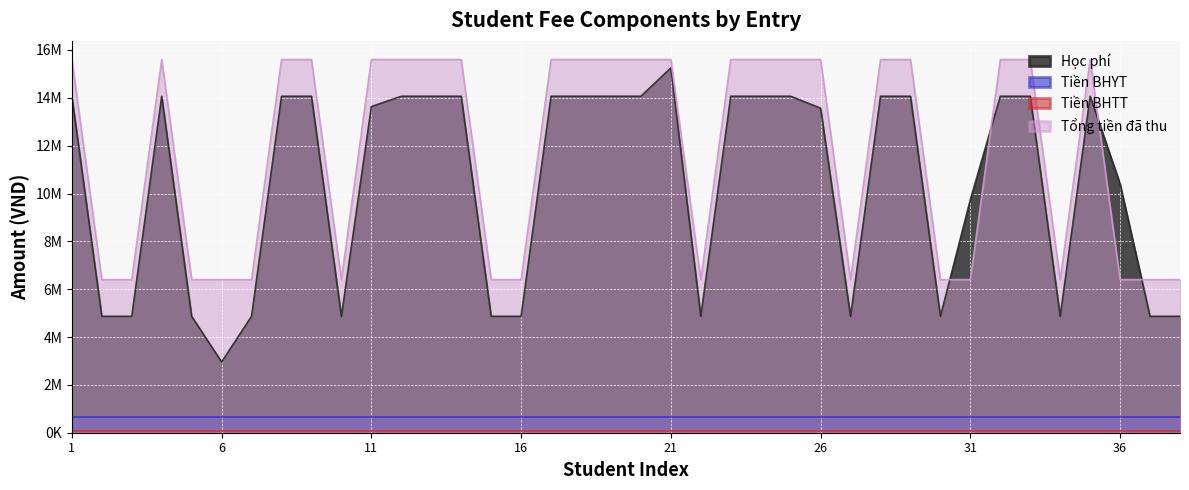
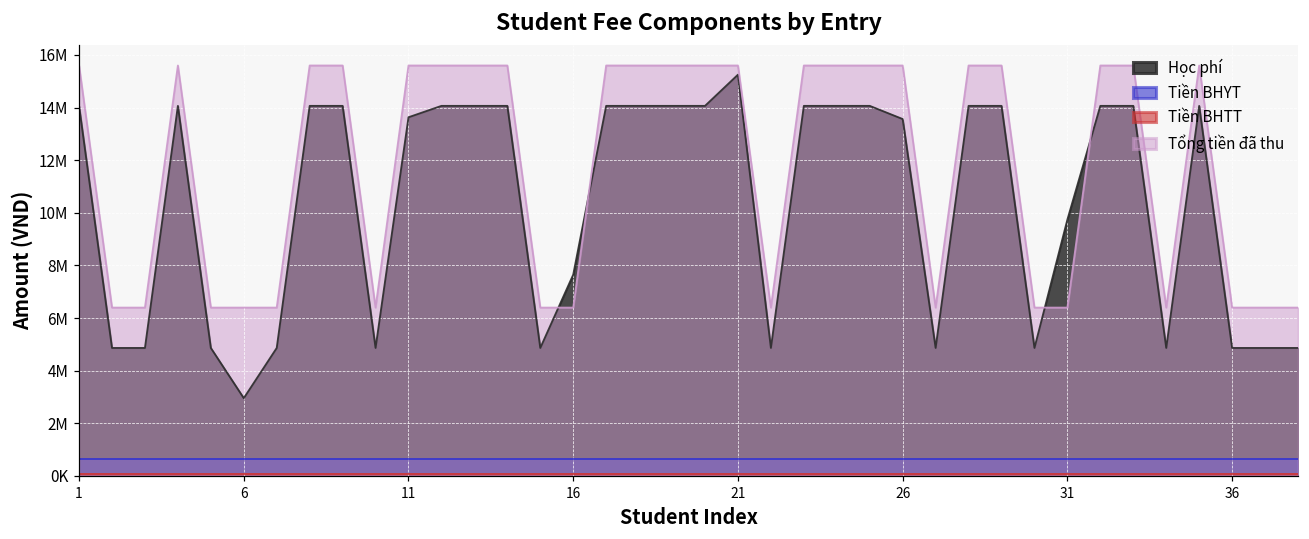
Học phí, 16: 4900000 -> 7700000
Học phí, 36: 10400000 -> 4900000
